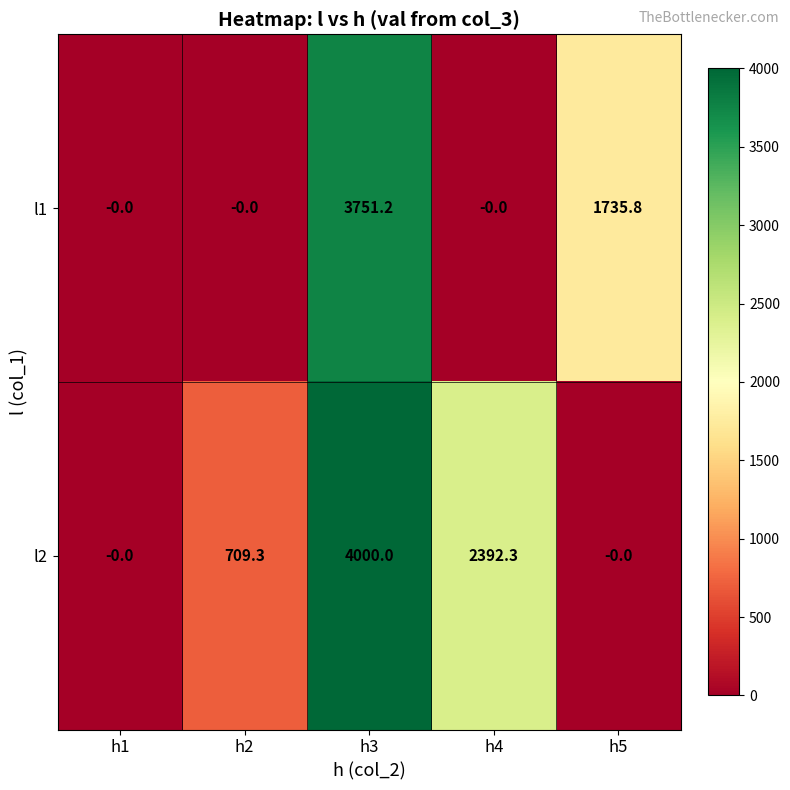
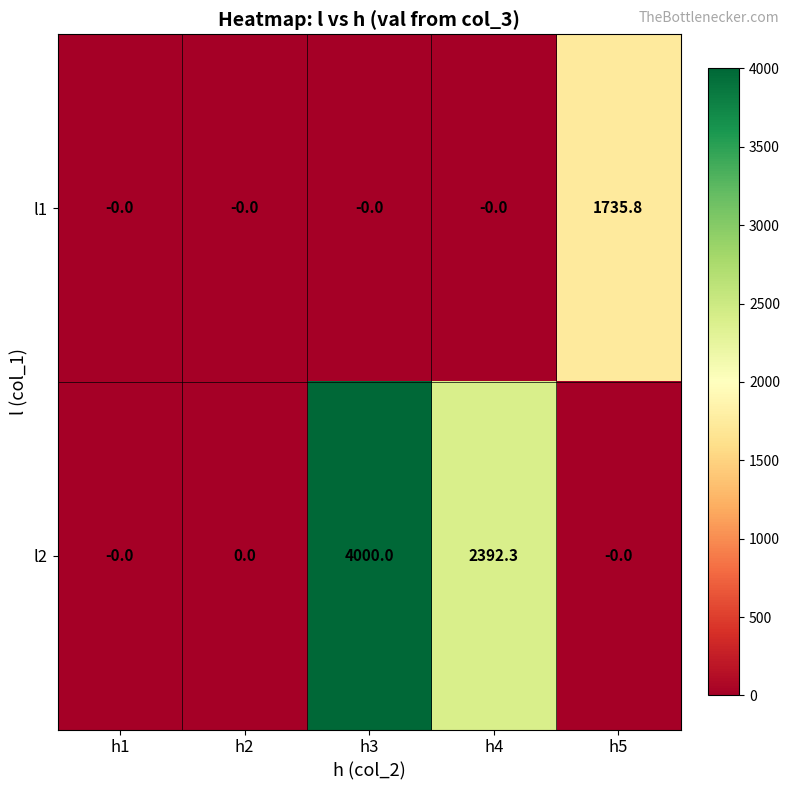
l1, h3: 3751.2 -> -0.0
l2, h2: 709.3 -> 0.0
